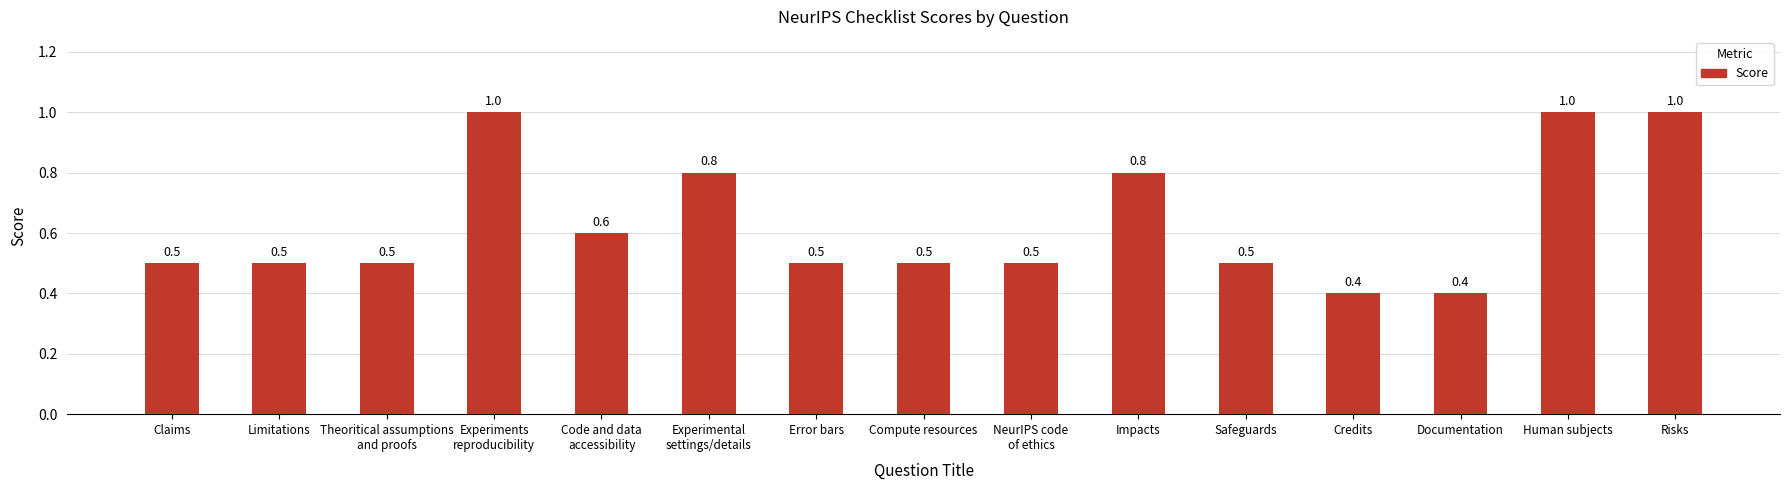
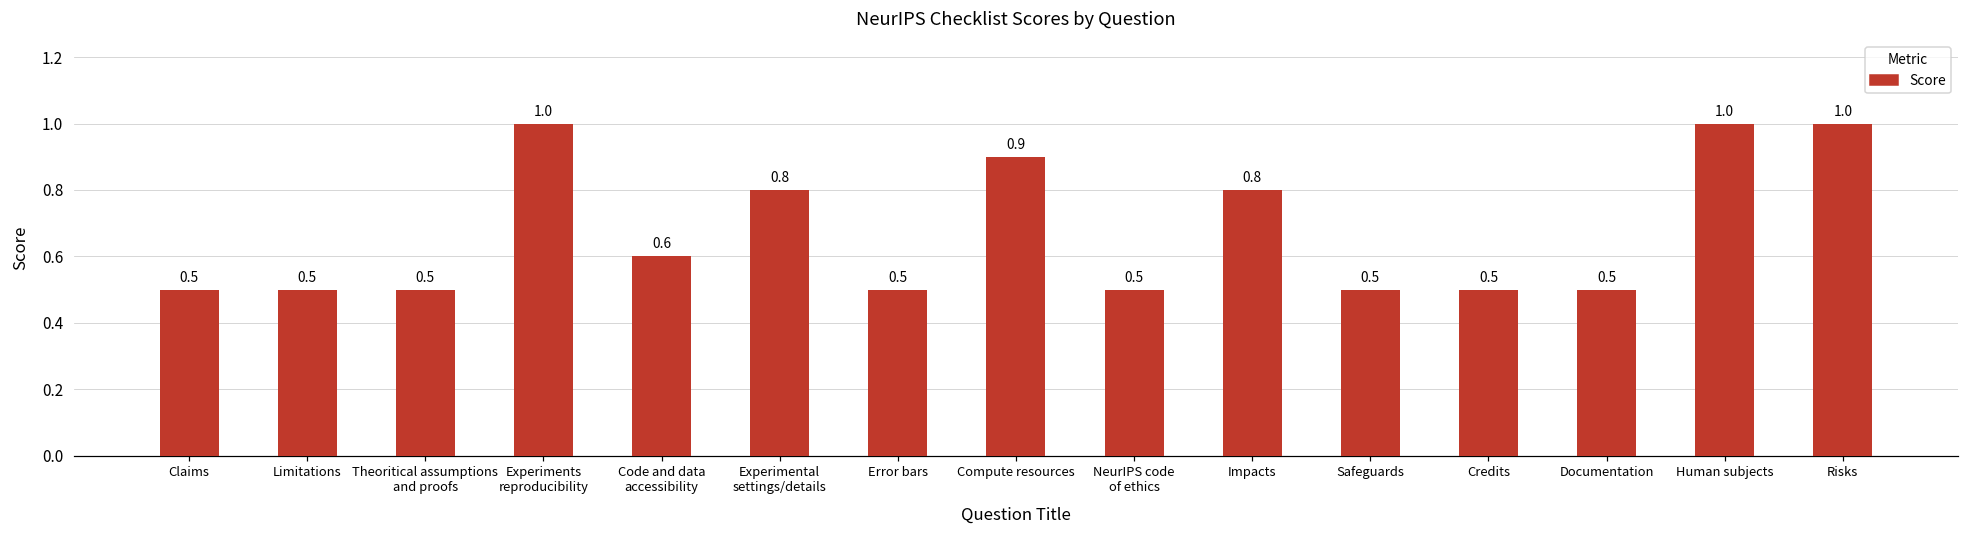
Compute resources: 0.5 -> 0.9
Credits: 0.4 -> 0.5
Documentation: 0.4 -> 0.5
